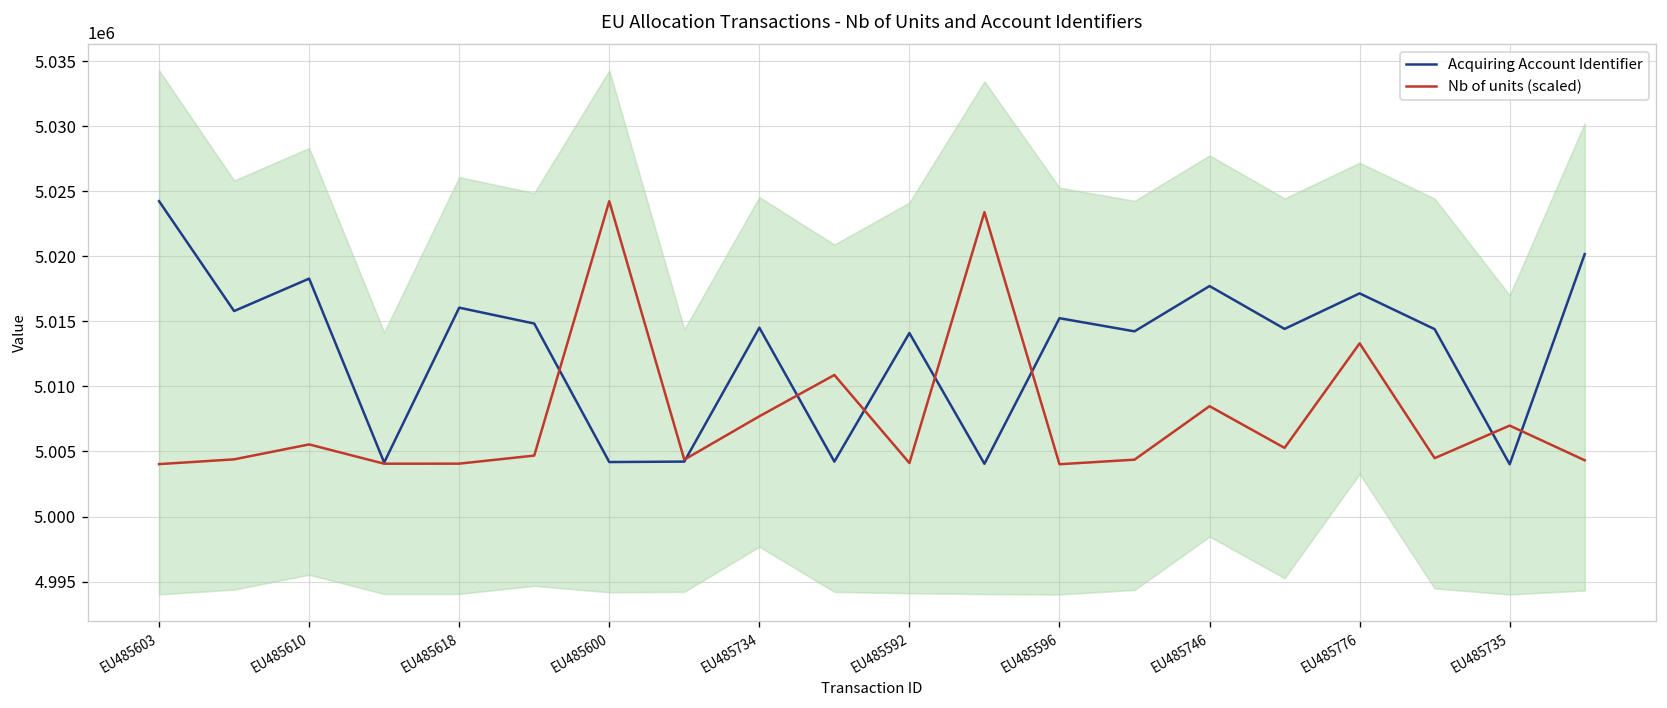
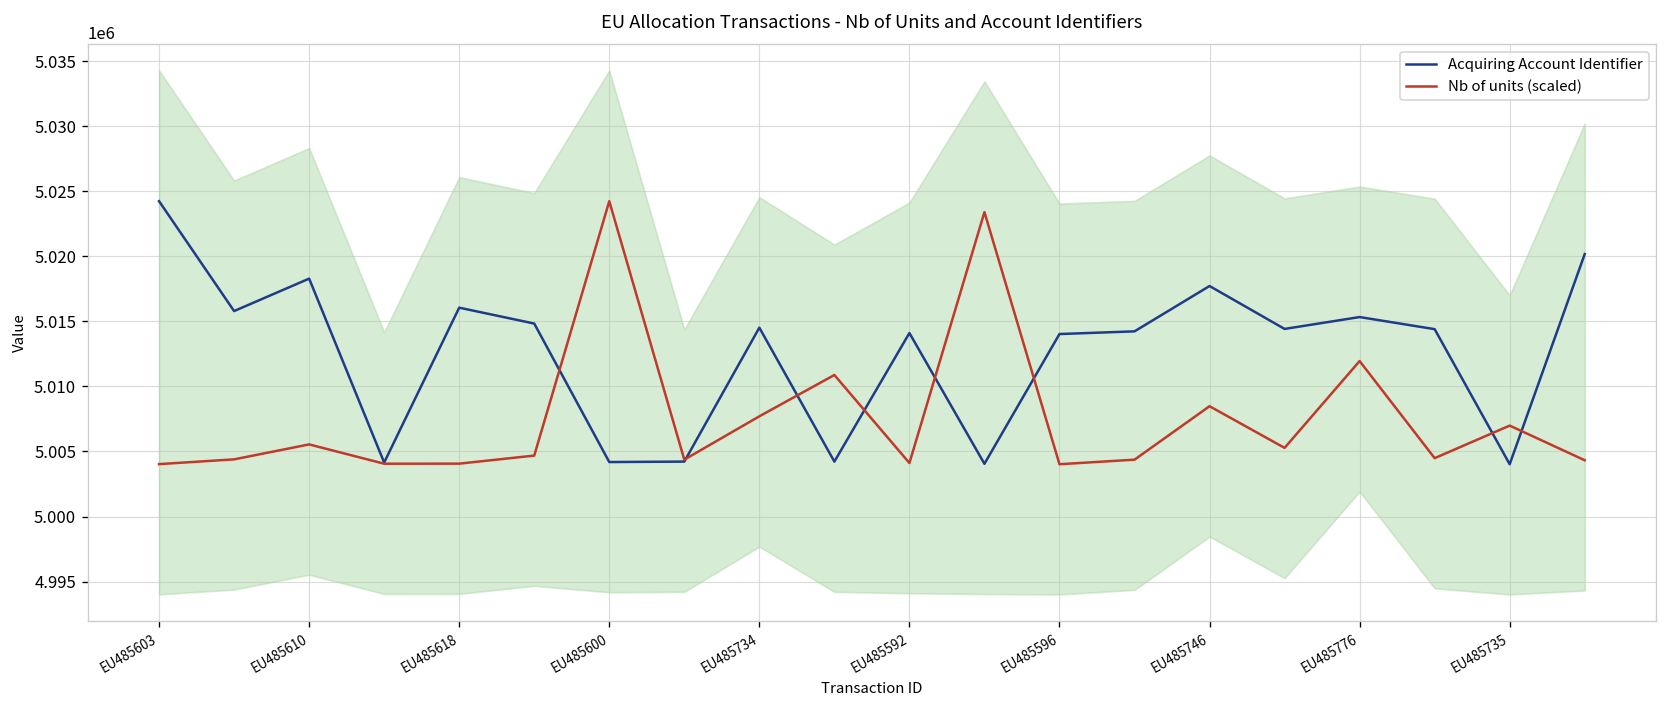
Acquiring Account Identifier, EU485596: 5015200 -> 5014000
Acquiring Account Identifier, EU485776: 5017200 -> 5015300
Nb of units (scaled), EU485776: 5013300 -> 5011900
